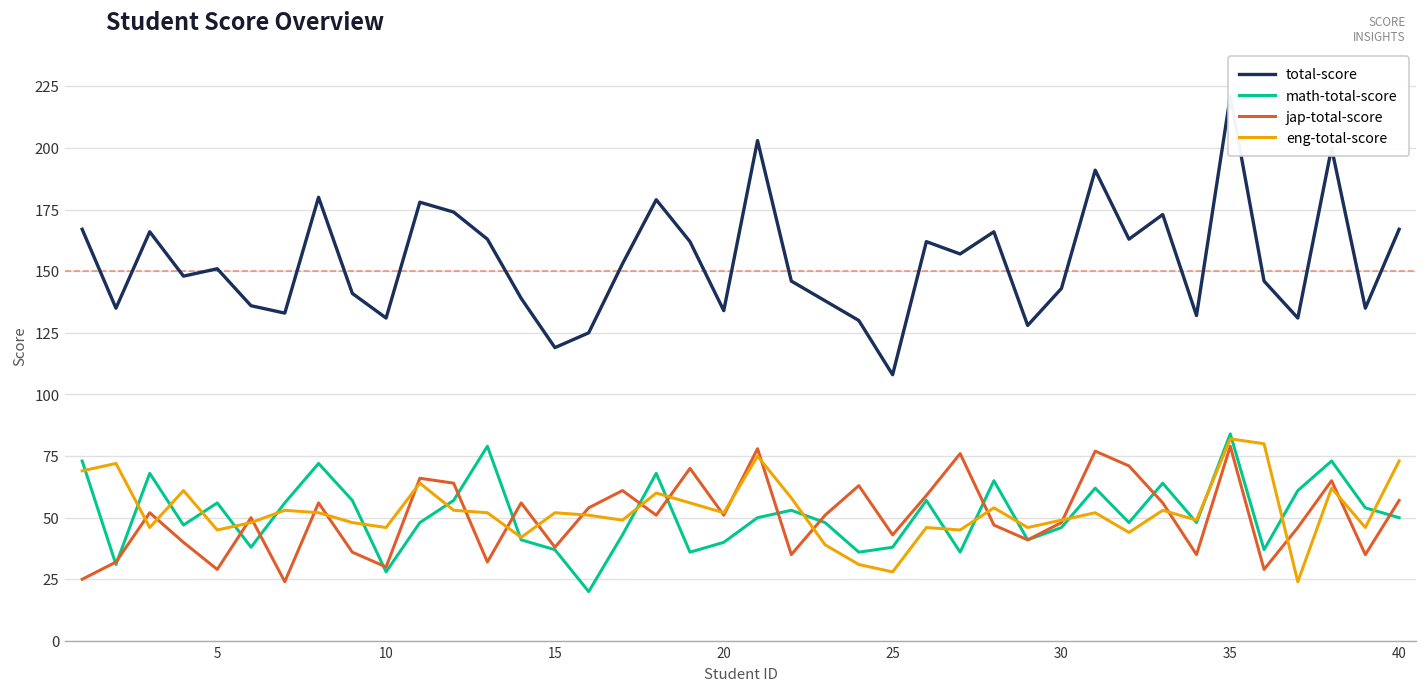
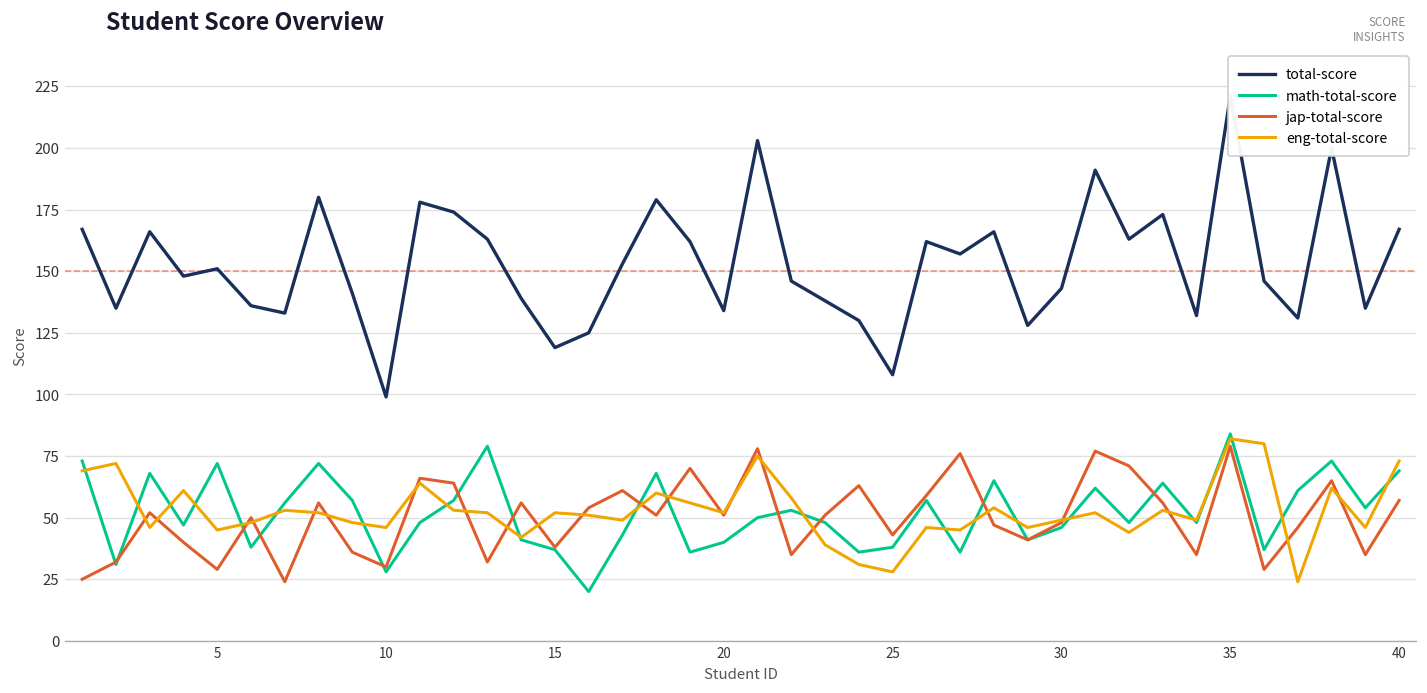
math-total-score, 5: 56 -> 72
total-score, 10: 131 -> 99
math-total-score, 40: 50 -> 69
